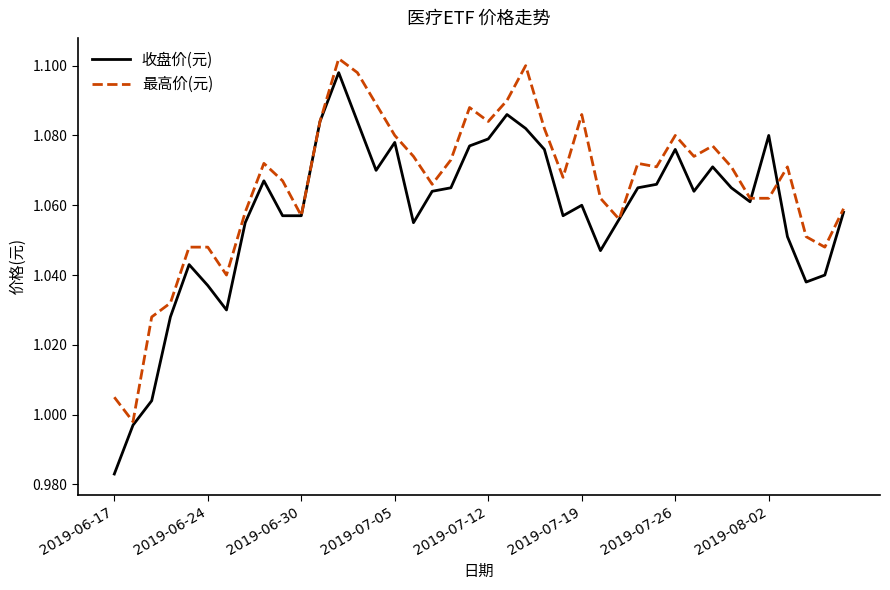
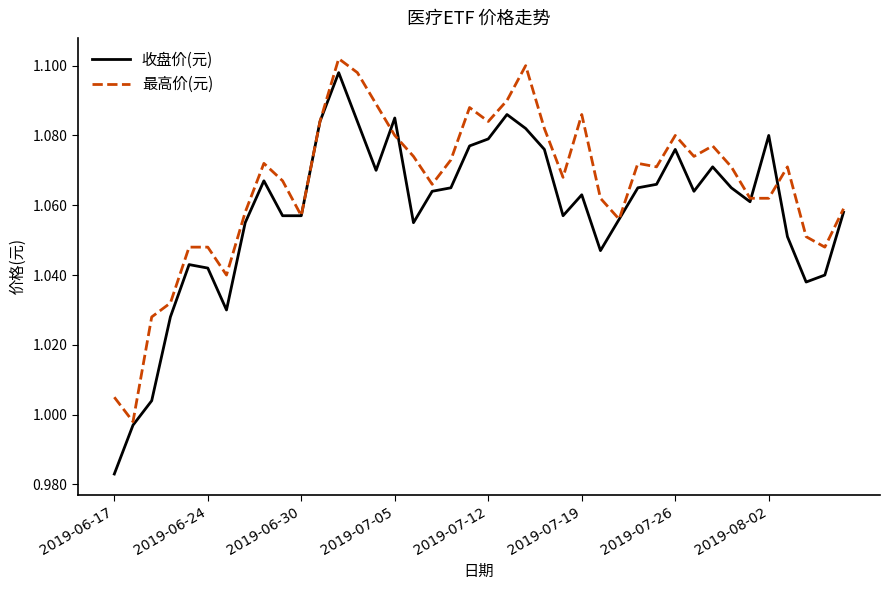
收盘价(元), 2019-06-24: 1.037 -> 1.042
收盘价(元), 2019-07-05: 1.078 -> 1.085
收盘价(元), 2019-07-19: 1.060 -> 1.063
